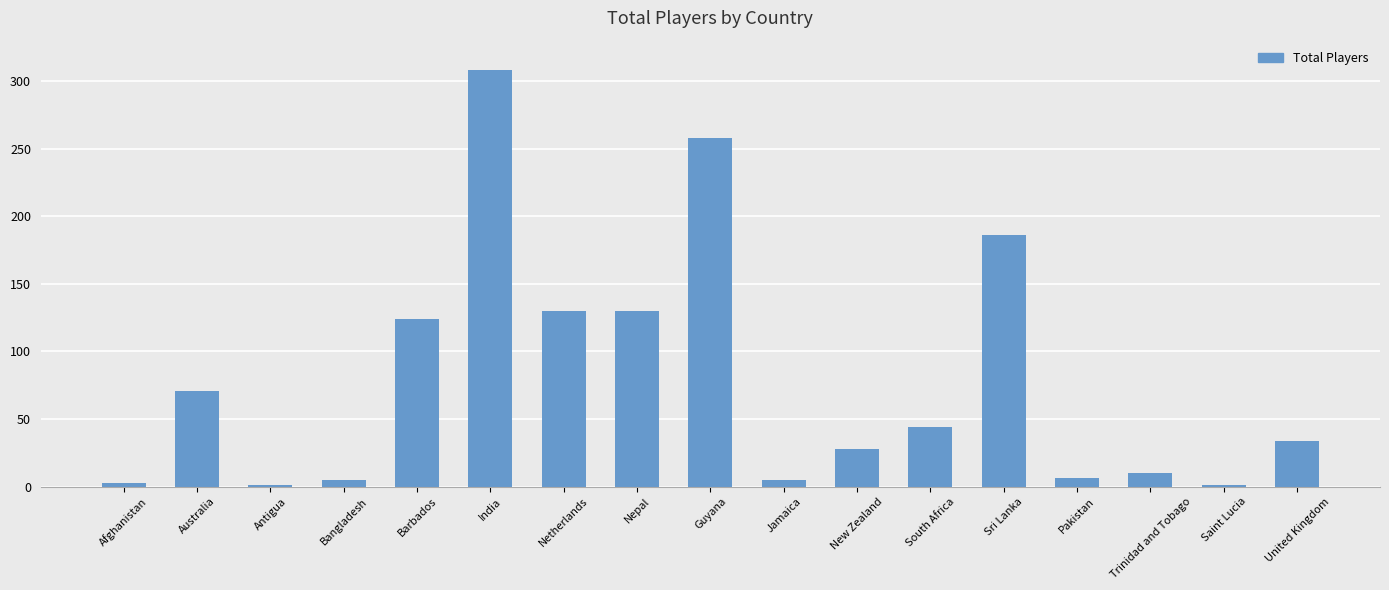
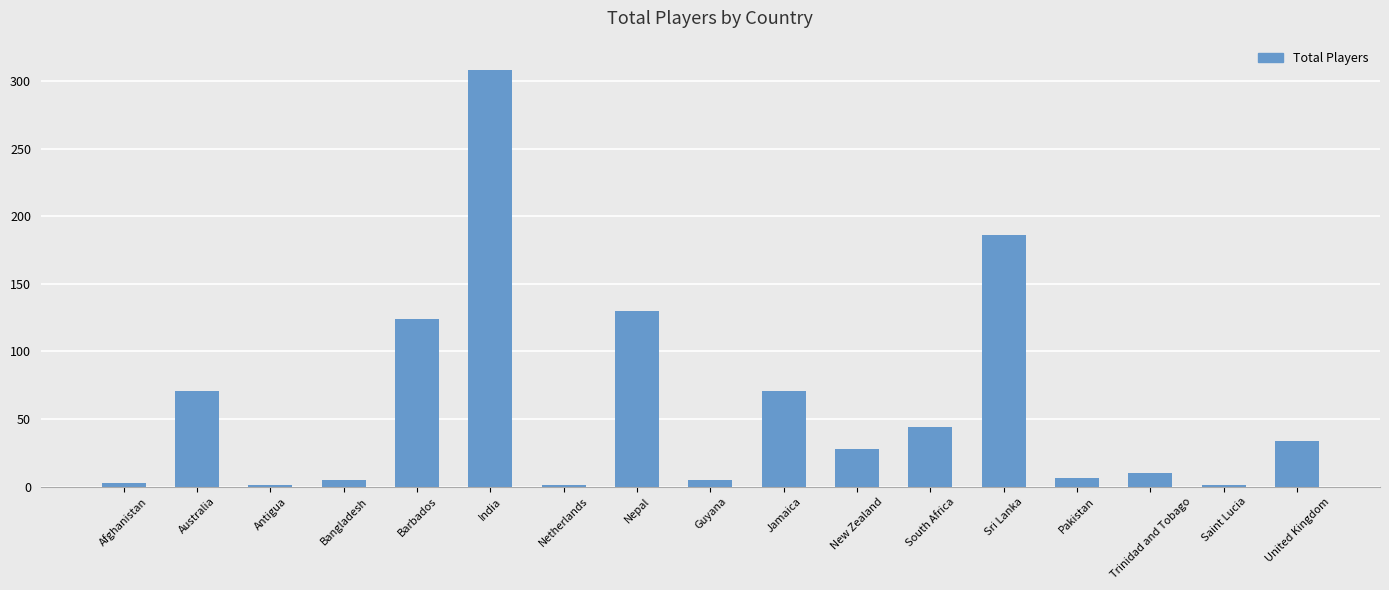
Netherlands: 130 -> 1
Guyana: 258 -> 5
Jamaica: 5 -> 71
